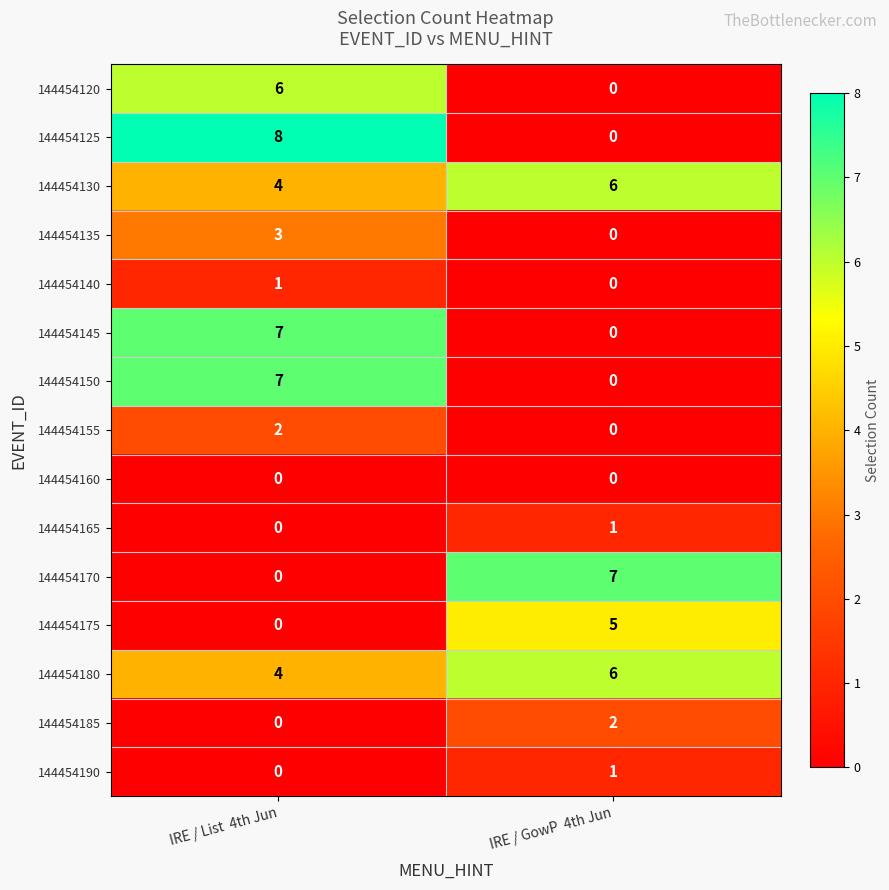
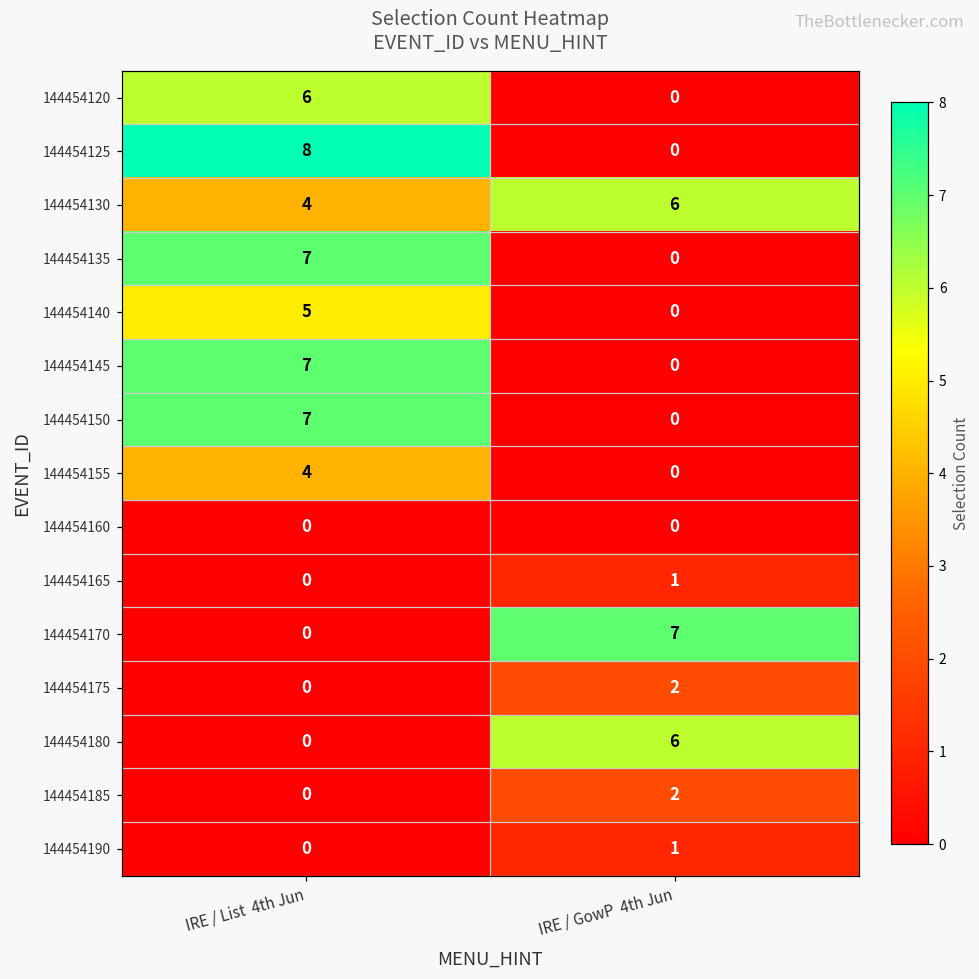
144454135, IRE / List 4th Jun: 3 -> 7
144454140, IRE / List 4th Jun: 1 -> 5
144454155, IRE / List 4th Jun: 2 -> 4
144454175, IRE / GowP 4th Jun: 5 -> 2
144454180, IRE / List 4th Jun: 4 -> 0
